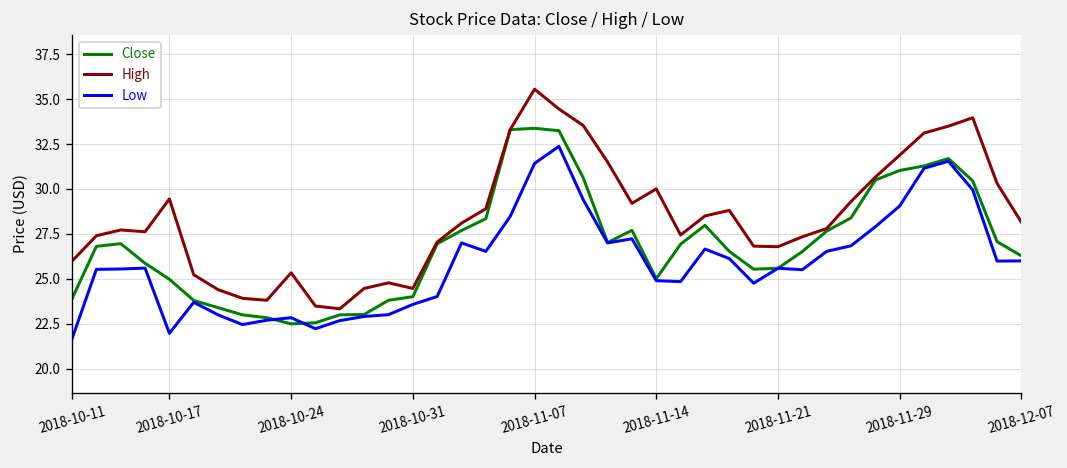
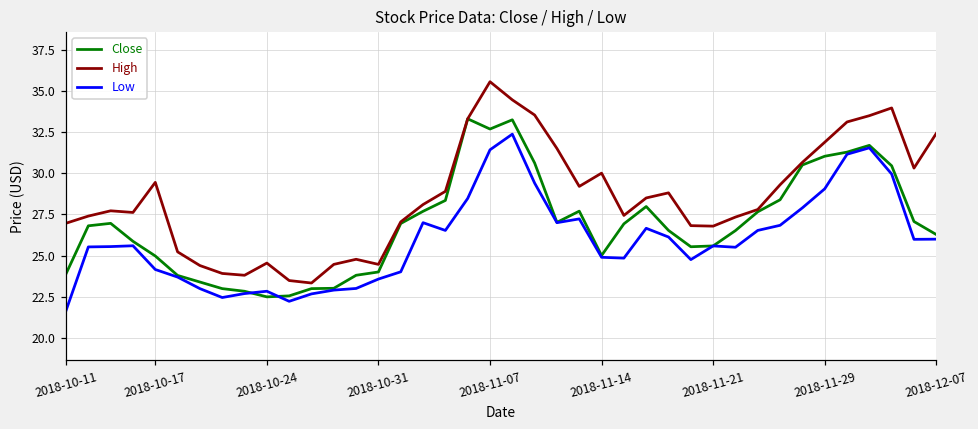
High, 2018-10-11: 26.0 -> 27.0
Low, 2018-10-17: 22.0 -> 24.2
High, 2018-10-24: 25.3 -> 24.5
Close, 2018-11-07: 33.4 -> 32.7
High, 2018-12-07: 28.1 -> 32.4
